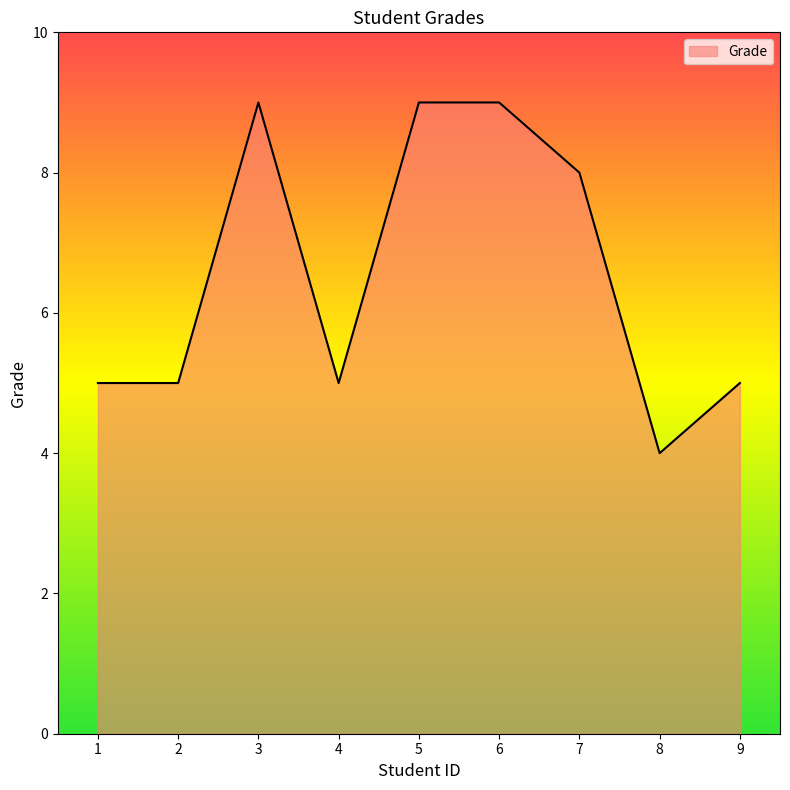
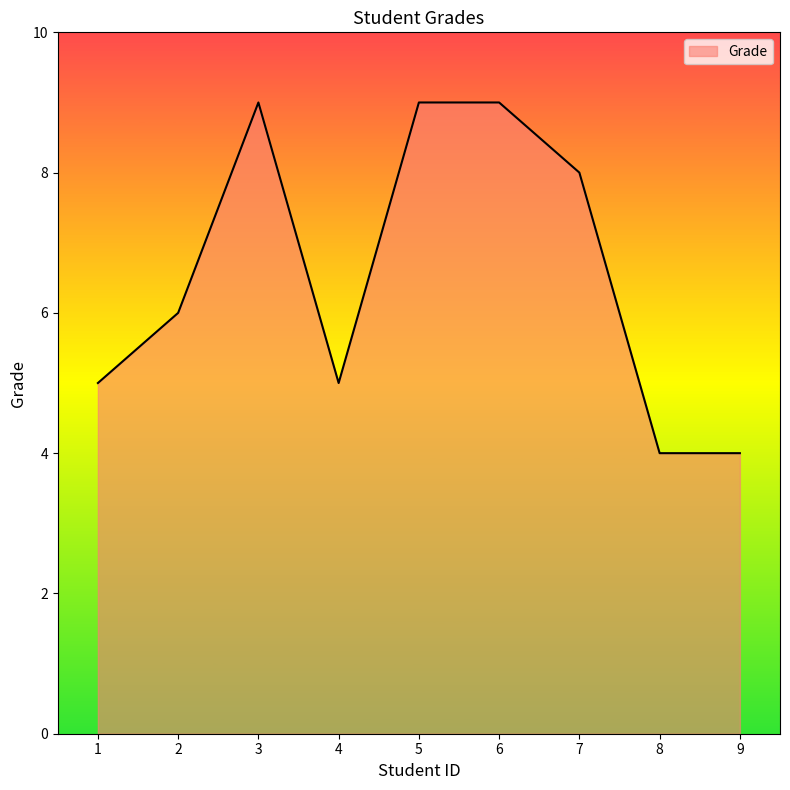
2: 5 -> 6
9: 5 -> 4
